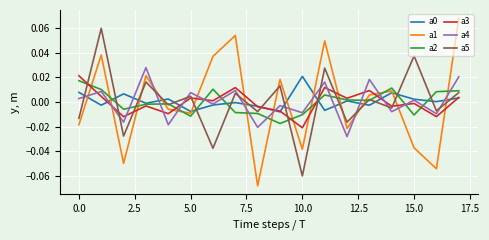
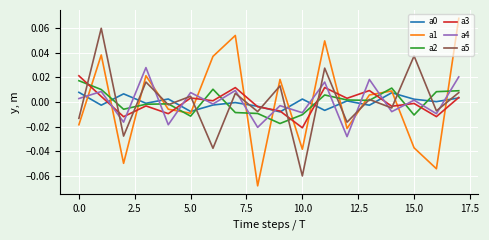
a0, 10.0: 0.021 -> 0.002
